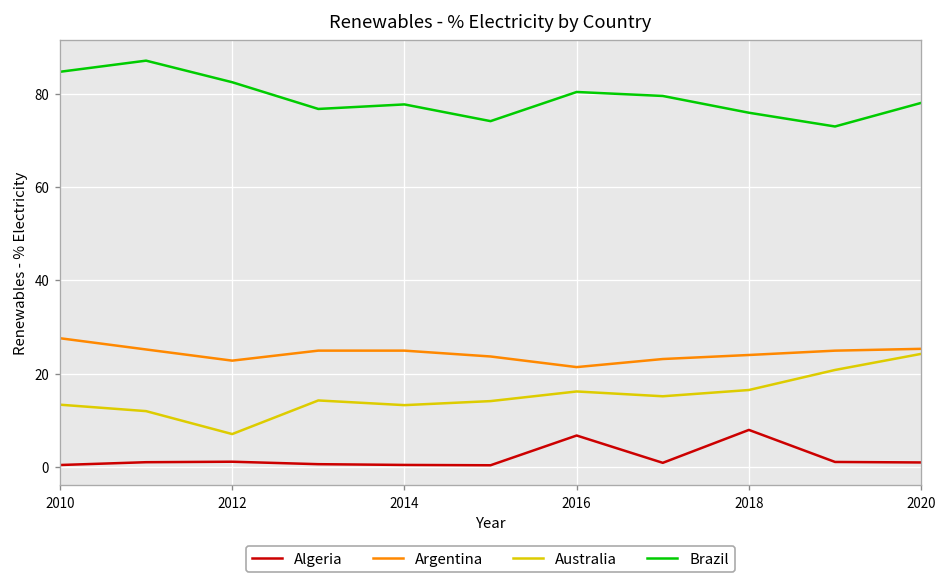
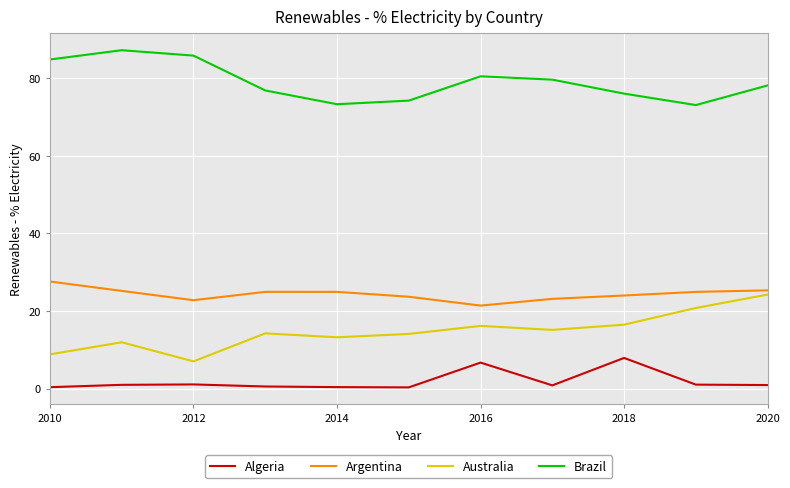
Australia, 2010: 13 -> 9
Brazil, 2012: 83 -> 86
Brazil, 2014: 78 -> 73
